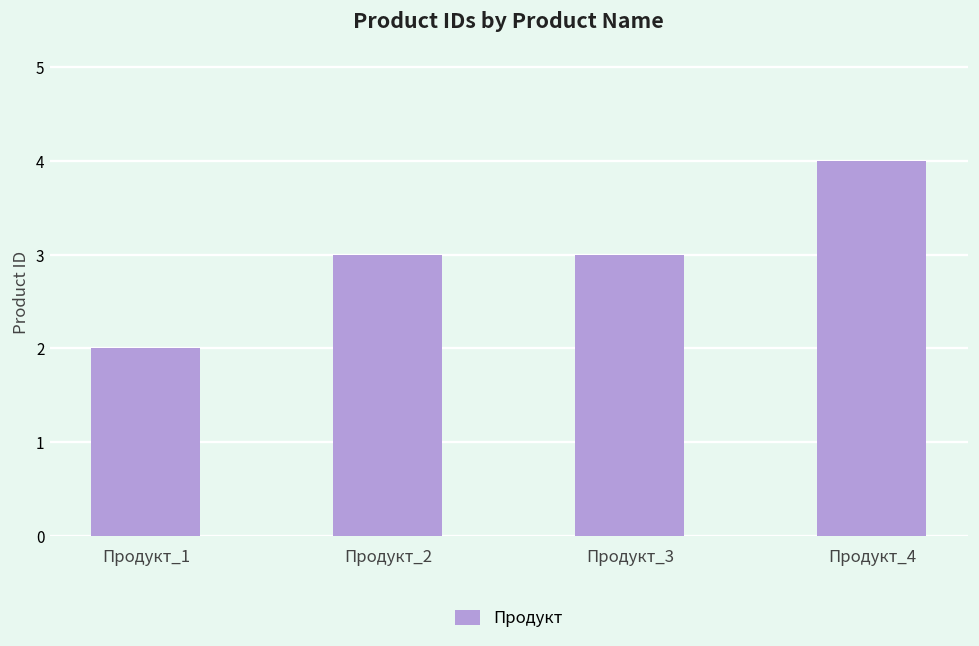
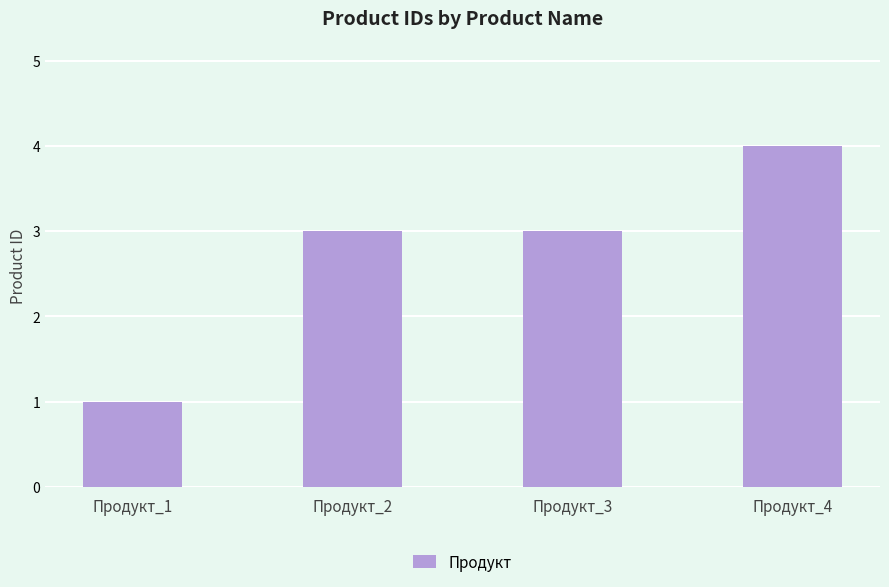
Продукт_1: 2 -> 1
